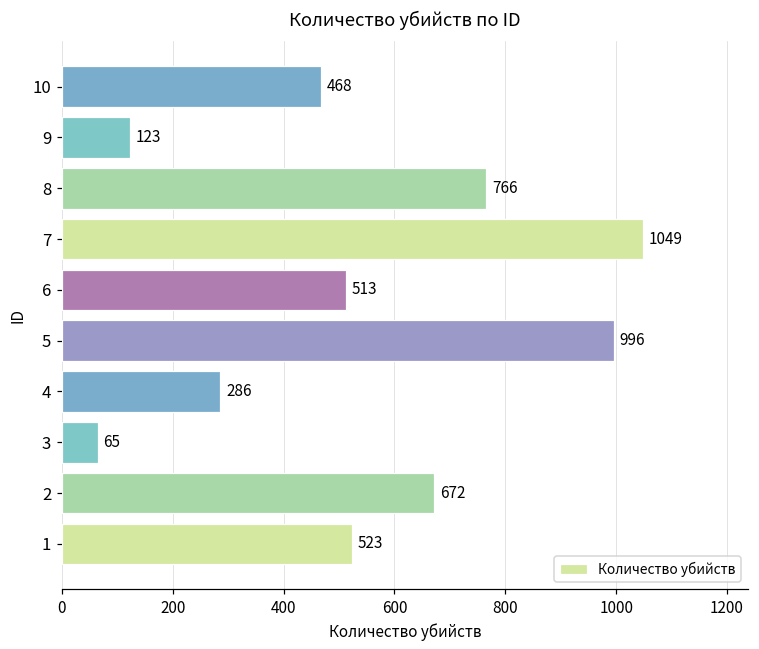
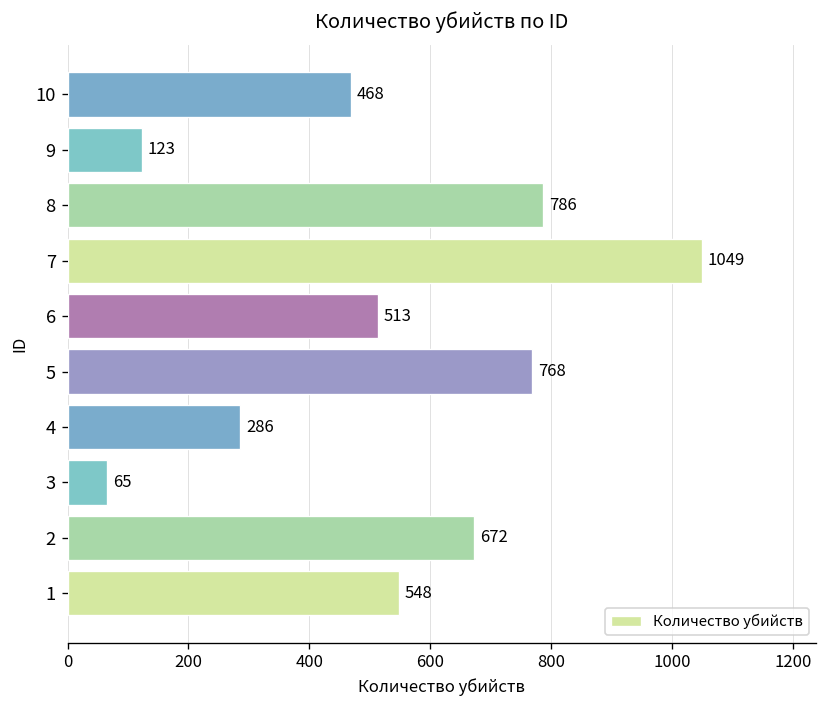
8: 766 -> 786
5: 996 -> 768
1: 523 -> 548
